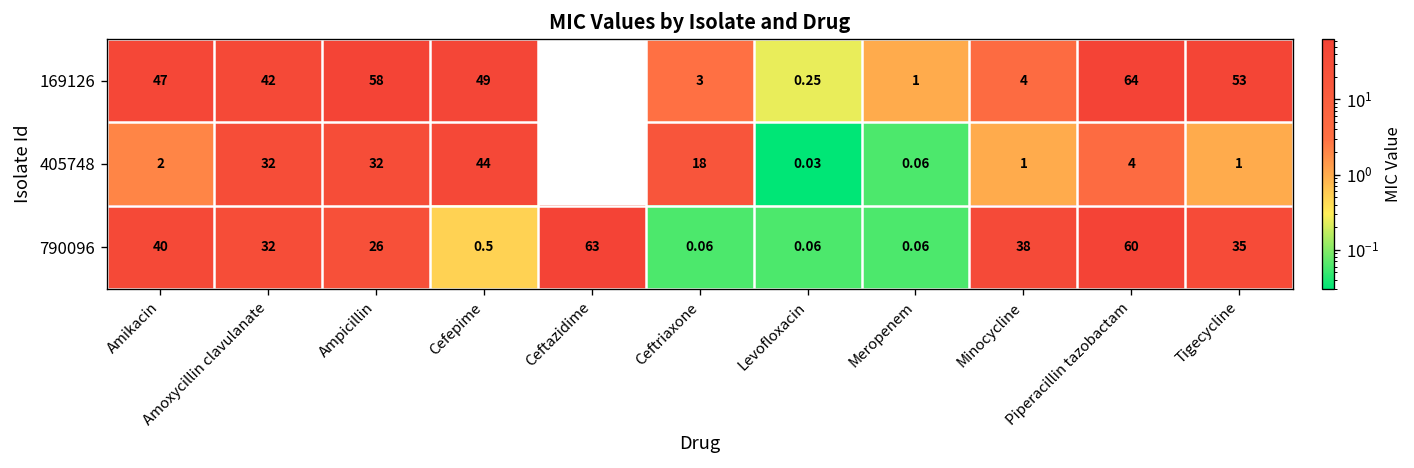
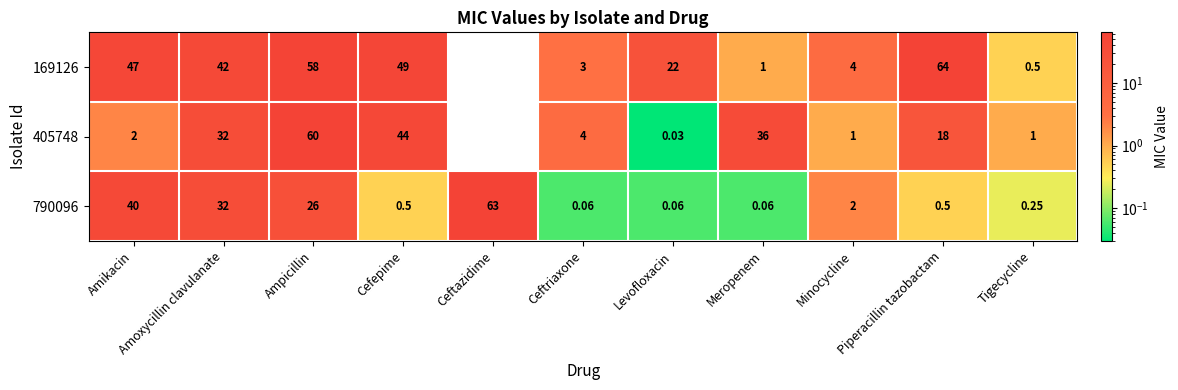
169126, Levofloxacin: 0.25 -> 22
169126, Tigecycline: 53 -> 0.5
405748, Ampicillin: 32 -> 60
405748, Ceftriaxone: 18 -> 4
405748, Meropenem: 0.06 -> 36
405748, Piperacillin tazobactam: 4 -> 18
790096, Minocycline: 38 -> 2
790096, Piperacillin tazobactam: 60 -> 0.5
790096, Tigecycline: 35 -> 0.25
